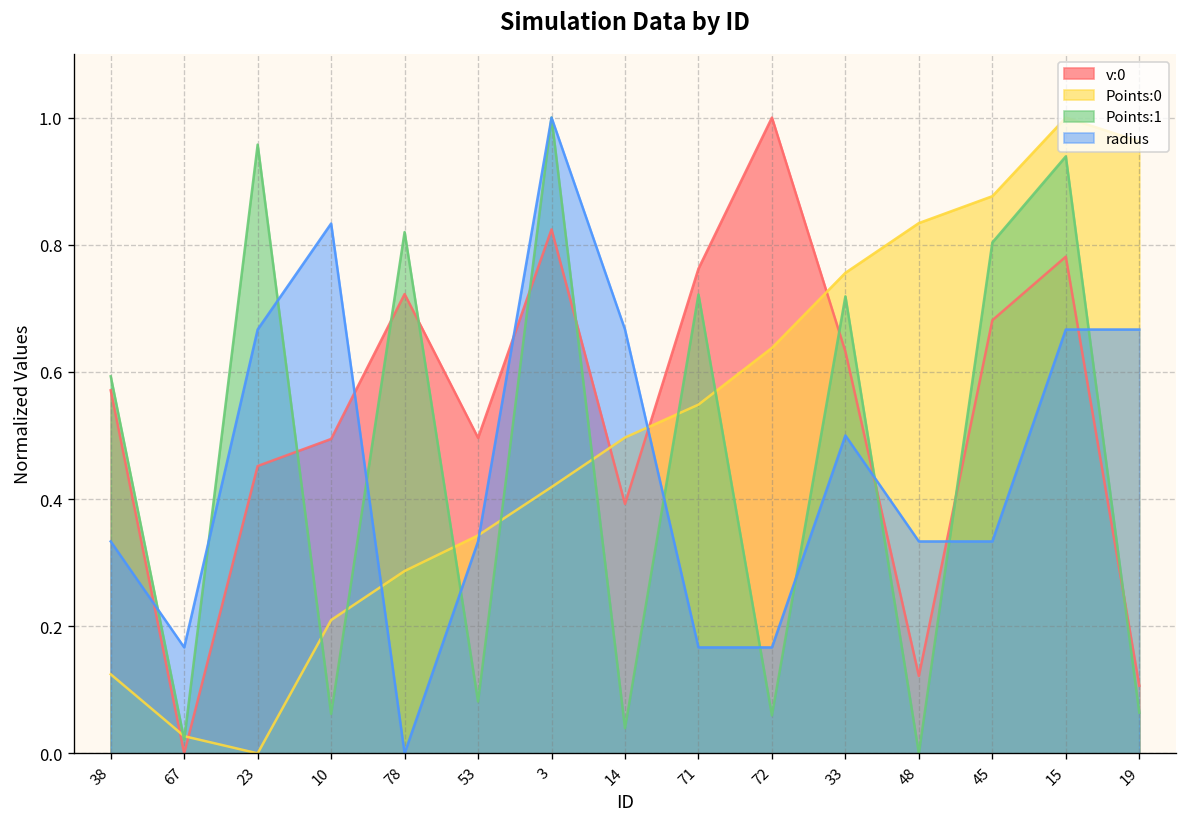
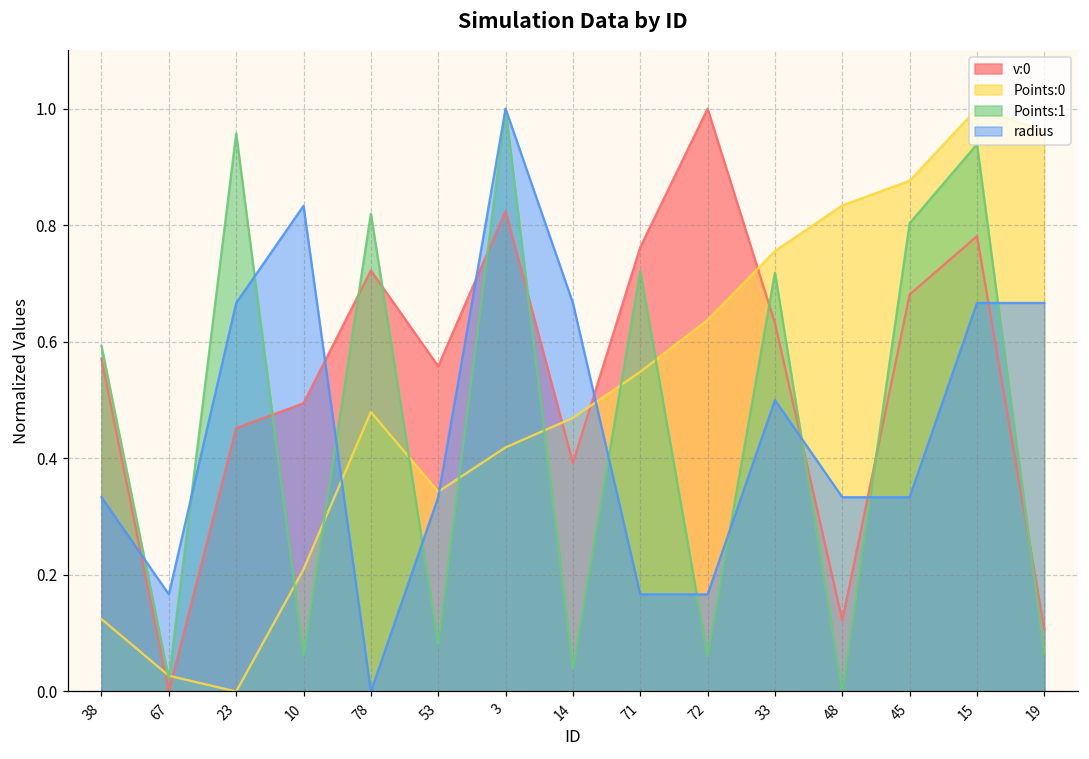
Points:0, 78: 0.29 -> 0.48
v:0, 53: 0.50 -> 0.56
Points:0, 14: 0.50 -> 0.47
